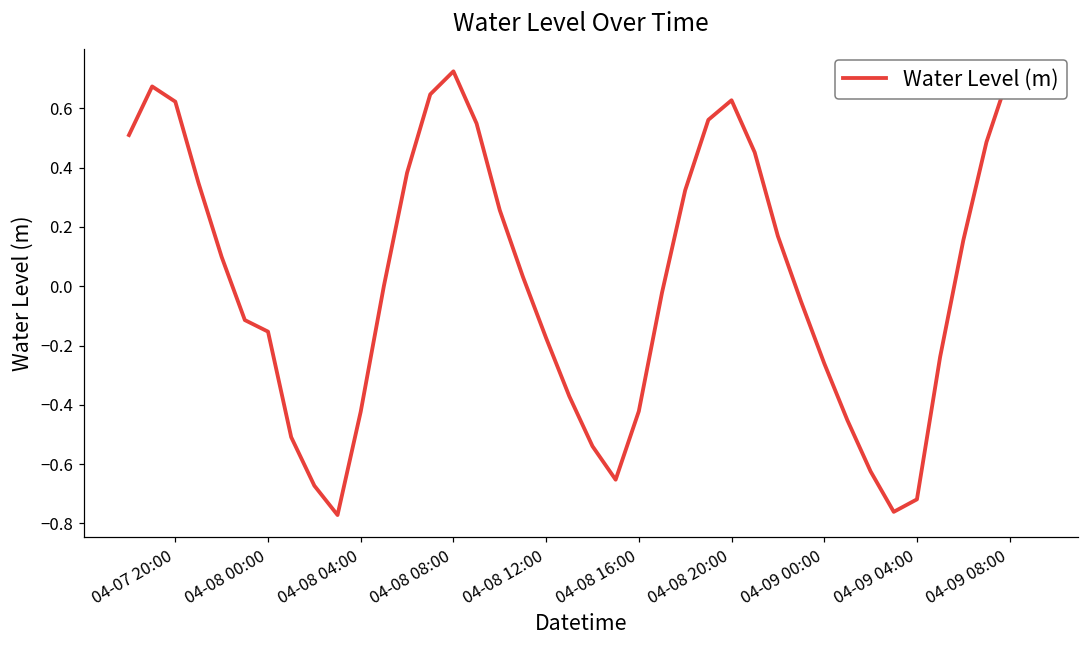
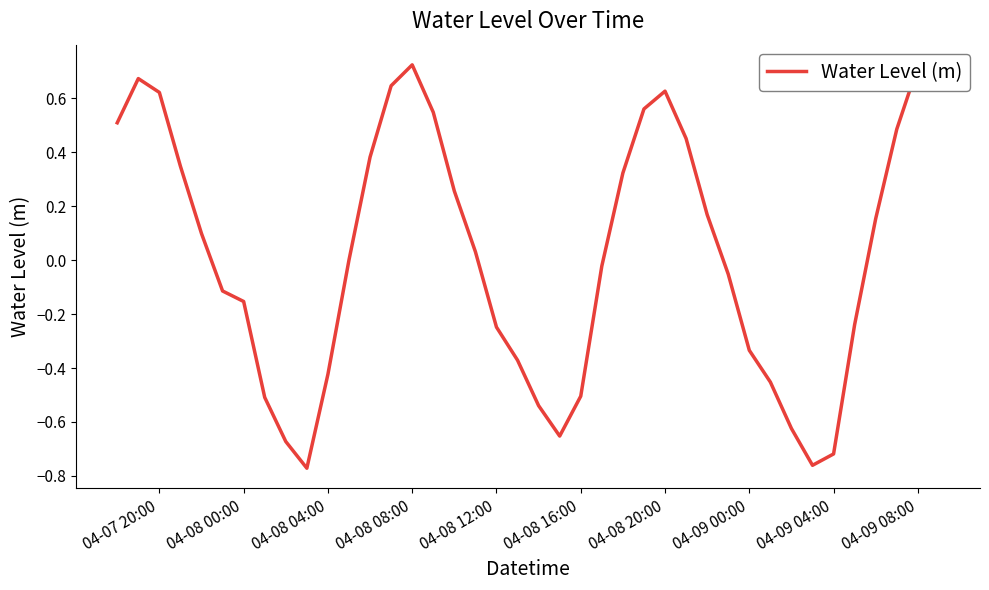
04-08 12:00: -0.17 -> -0.25
04-08 16:00: -0.42 -> -0.50
04-09 00:00: -0.26 -> -0.33
